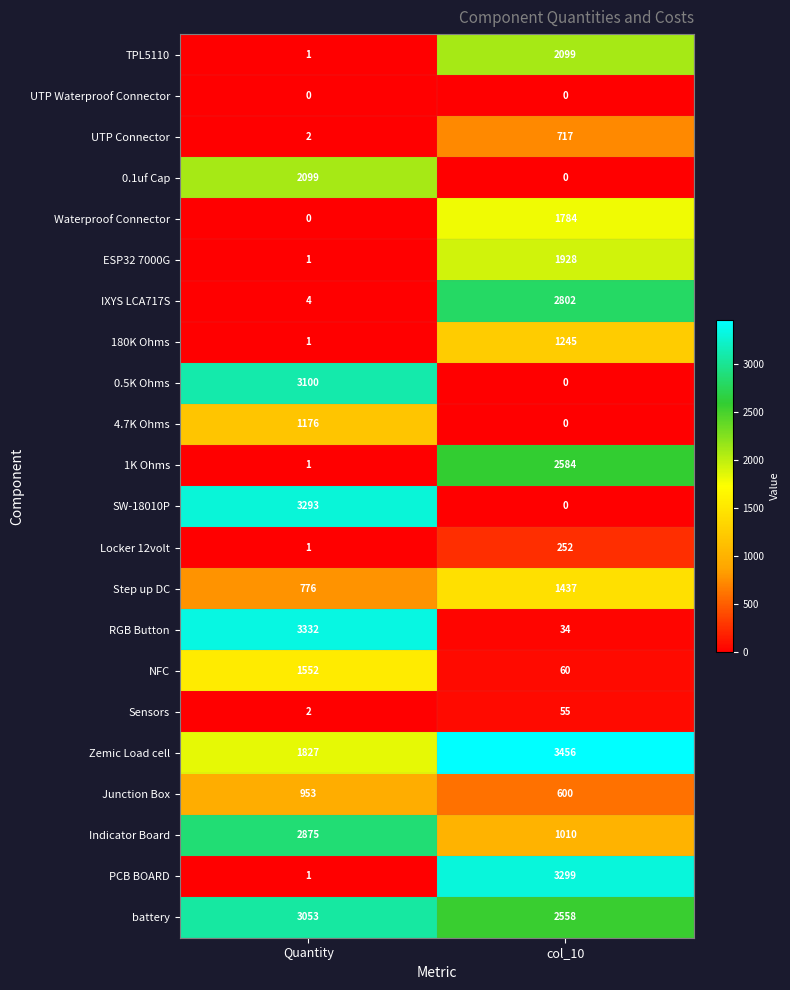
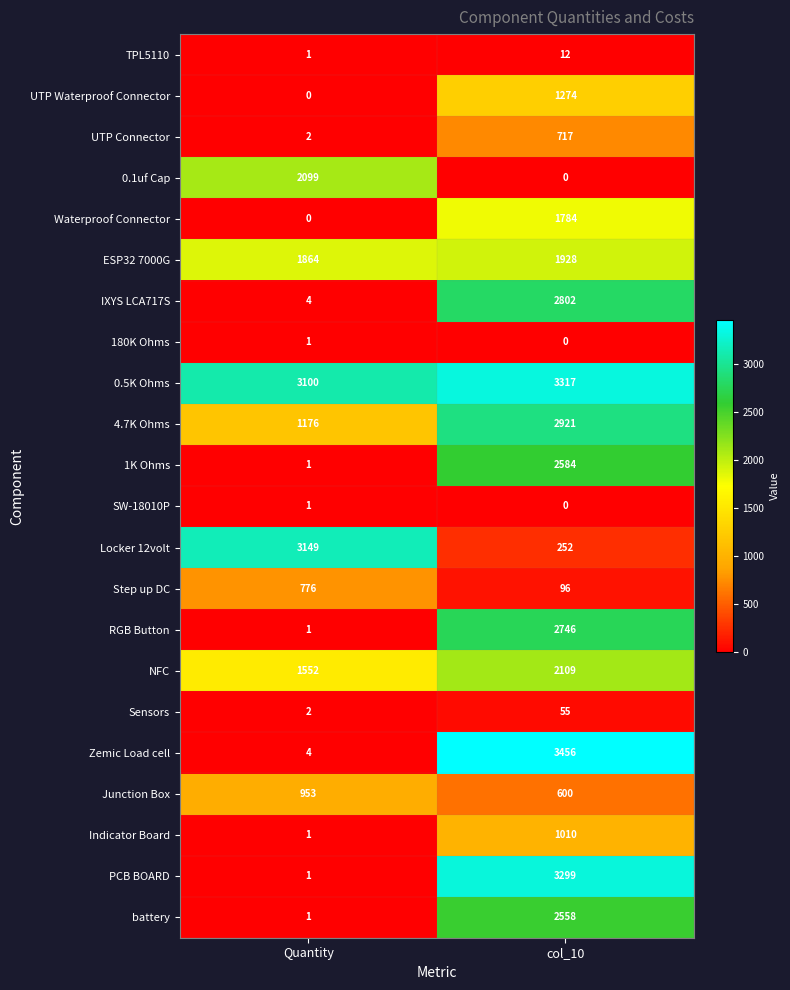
TPL5110, col_10: 2099 -> 12
UTP Waterproof Connector, col_10: 0 -> 1274
ESP32 7000G, Quantity: 1 -> 1864
180K Ohms, col_10: 1245 -> 0
0.5K Ohms, col_10: 0 -> 3317
4.7K Ohms, col_10: 0 -> 2921
SW-18010P, Quantity: 3293 -> 1
Locker 12volt, Quantity: 1 -> 3149
Step up DC, col_10: 1437 -> 96
RGB Button, Quantity: 3332 -> 1
RGB Button, col_10: 34 -> 2746
NFC, col_10: 60 -> 2109
Zemic Load cell, Quantity: 1827 -> 4
Indicator Board, Quantity: 2875 -> 1
battery, Quantity: 3053 -> 1
